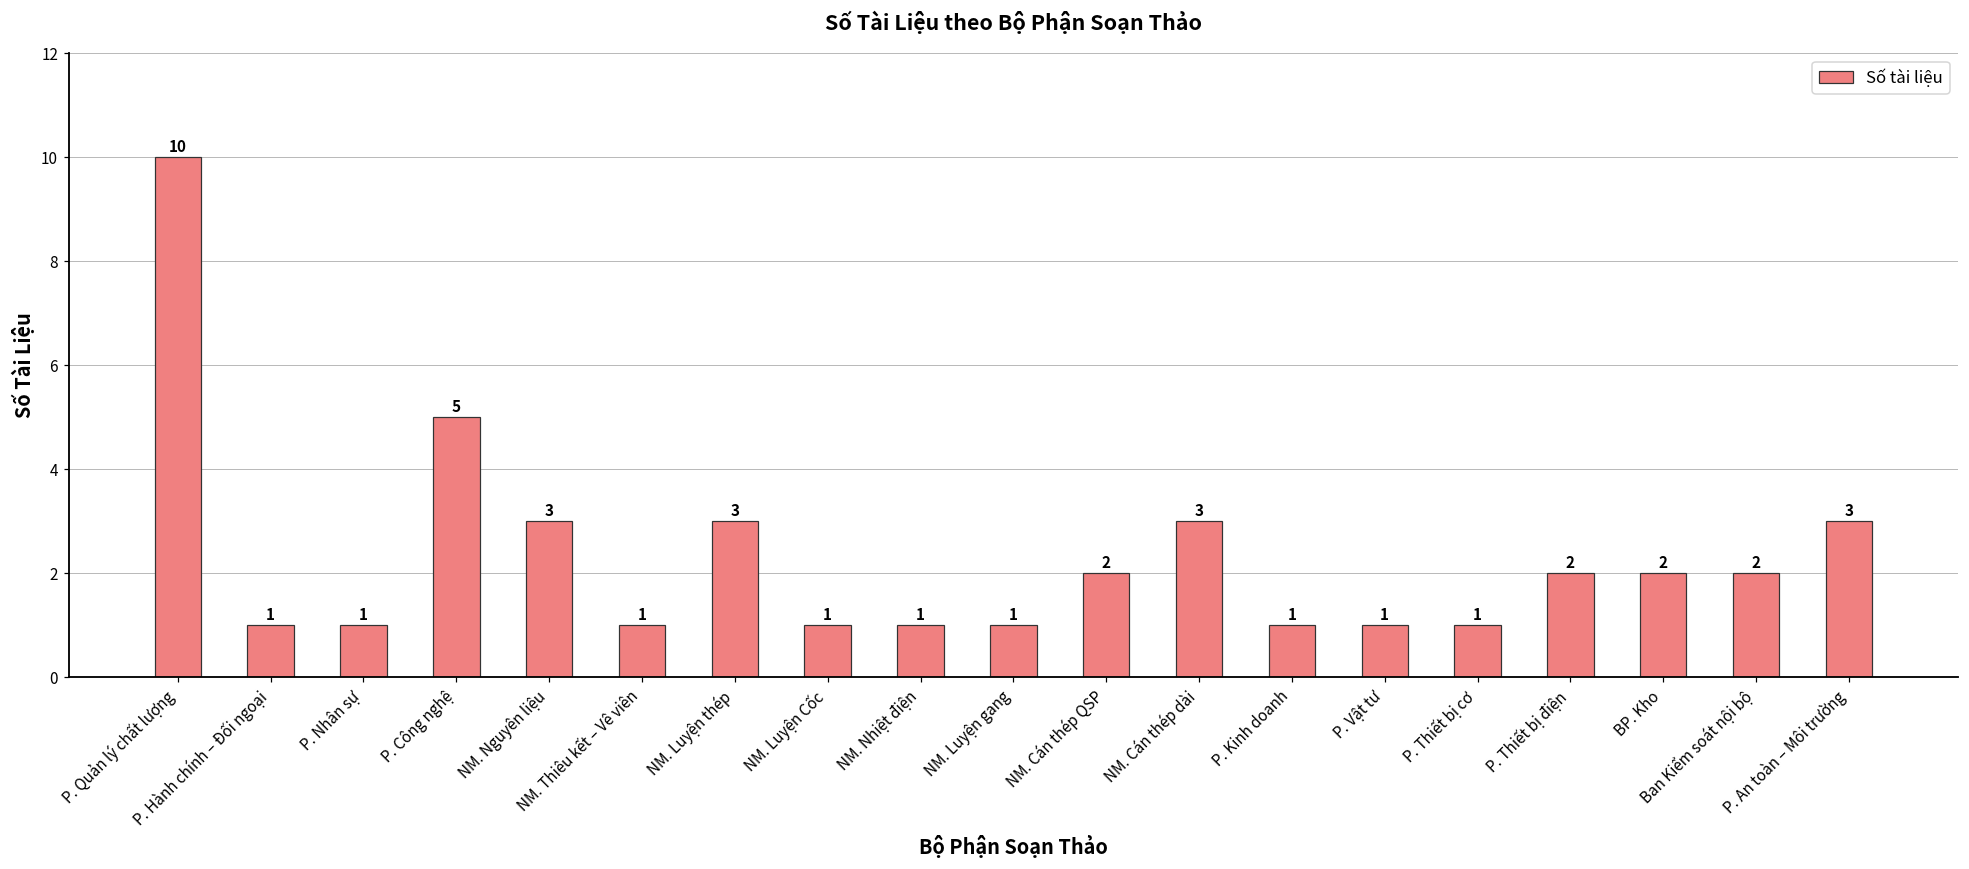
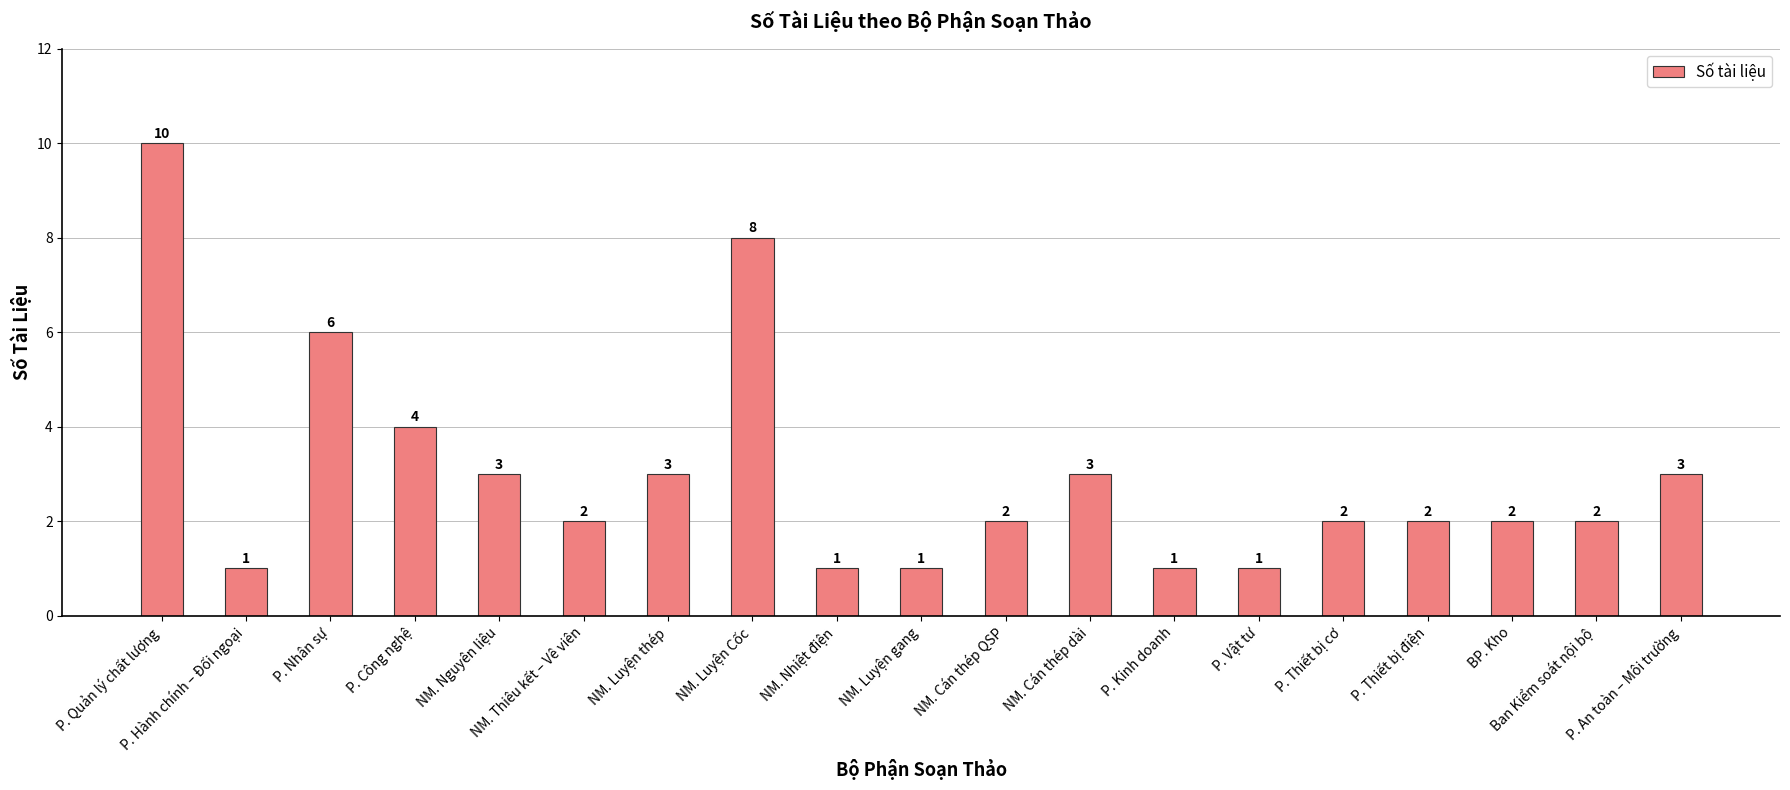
P. Nhân sự: 1 -> 6
P. Công nghệ: 5 -> 4
NM. Thiêu kết – Vê viên: 1 -> 2
NM. Luyện Cốc: 1 -> 8
P. Thiết bị cơ: 1 -> 2
